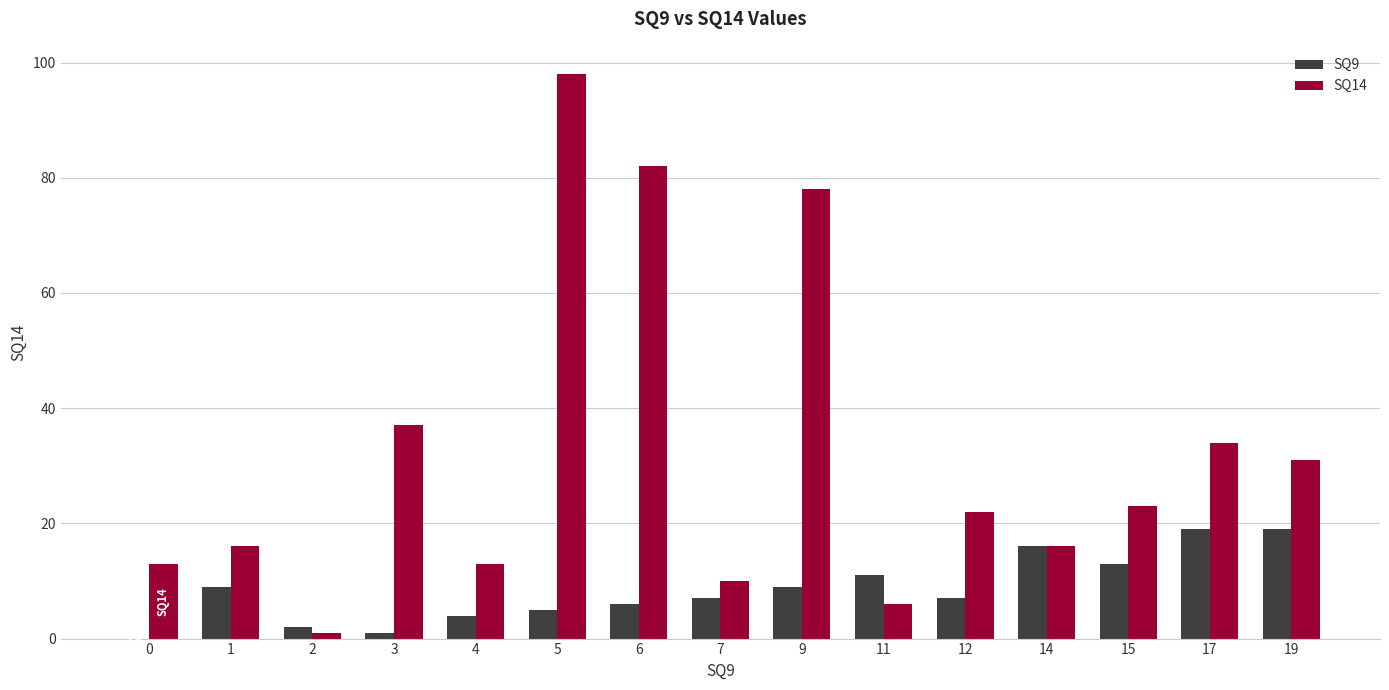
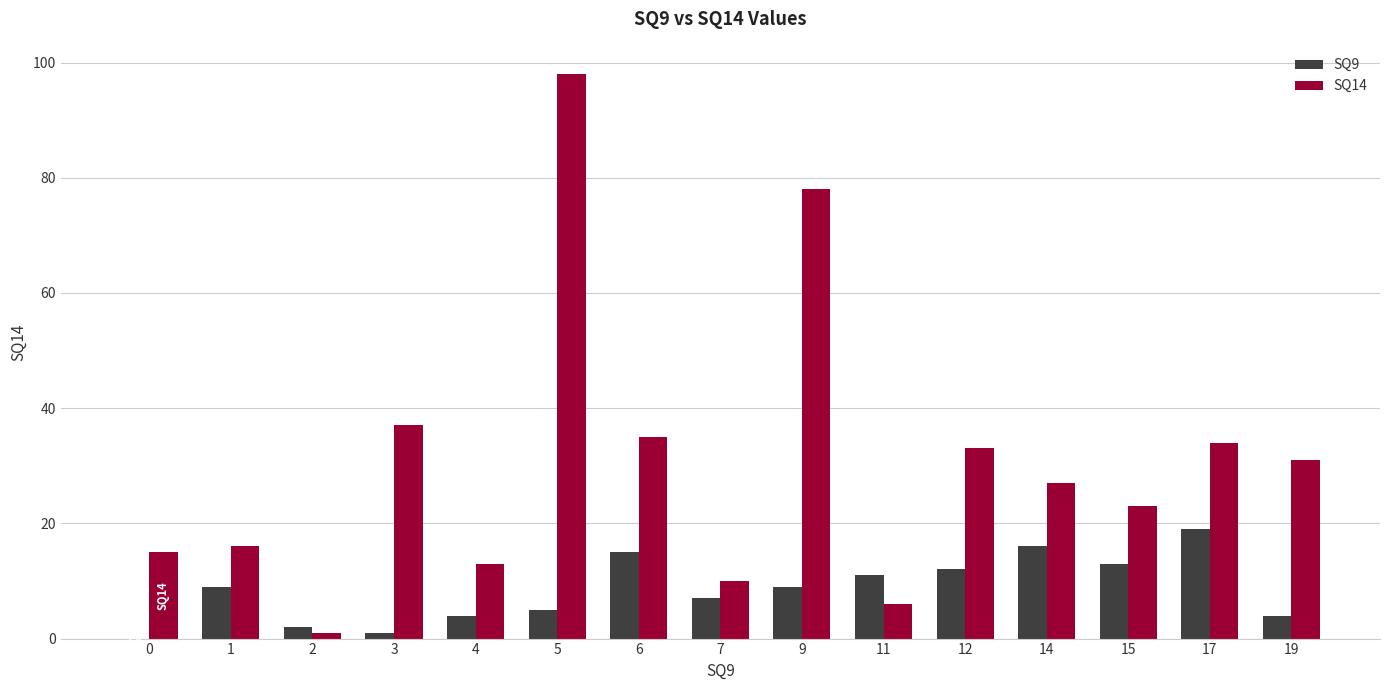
SQ14, 0: 13 -> 15
SQ9, 6: 6 -> 15
SQ14, 6: 82 -> 35
SQ9, 12: 7 -> 12
SQ14, 12: 22 -> 33
SQ14, 14: 16 -> 27
SQ9, 19: 19 -> 4
